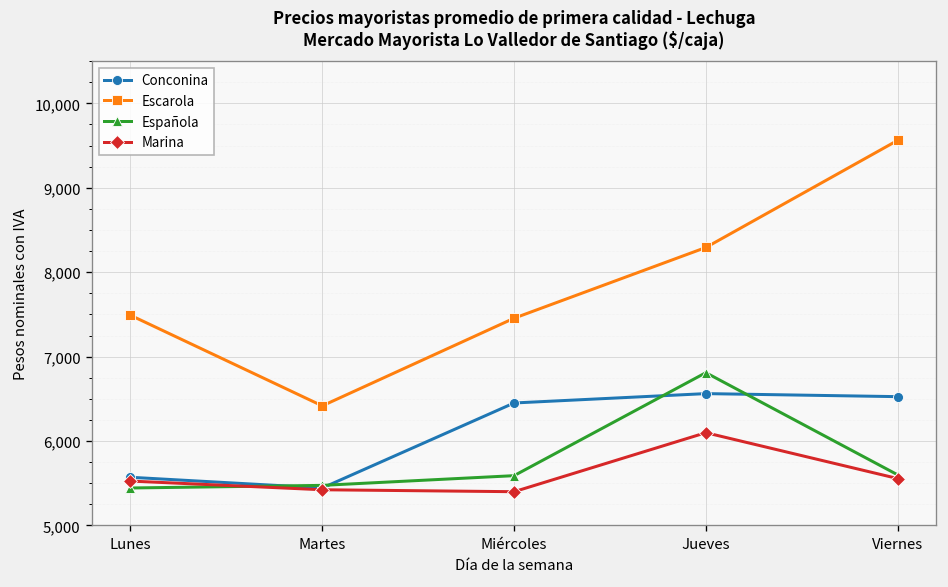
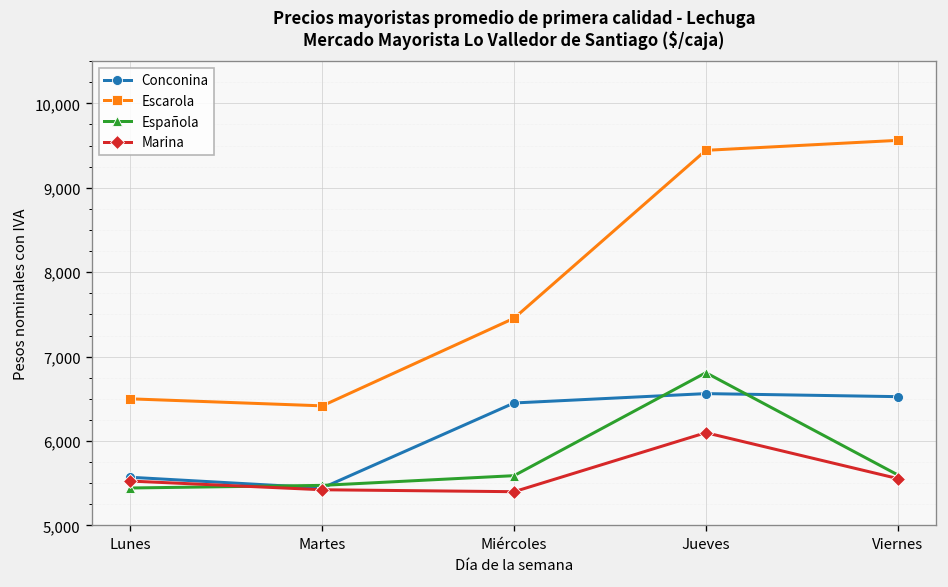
Escarola, Lunes: 7,500 -> 6,500
Escarola, Jueves: 8,300 -> 9,400
